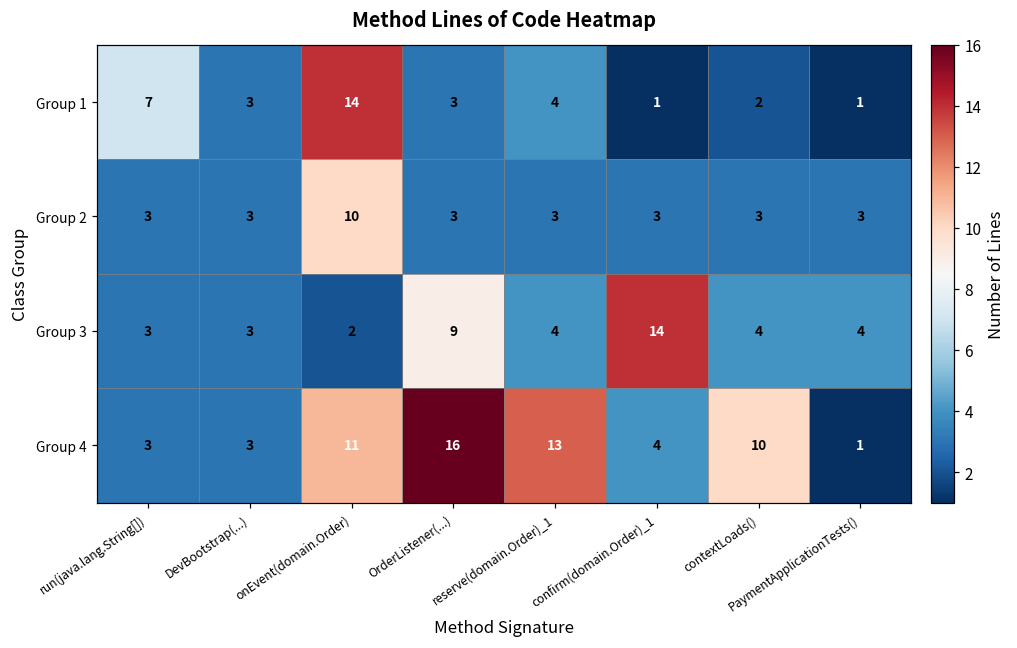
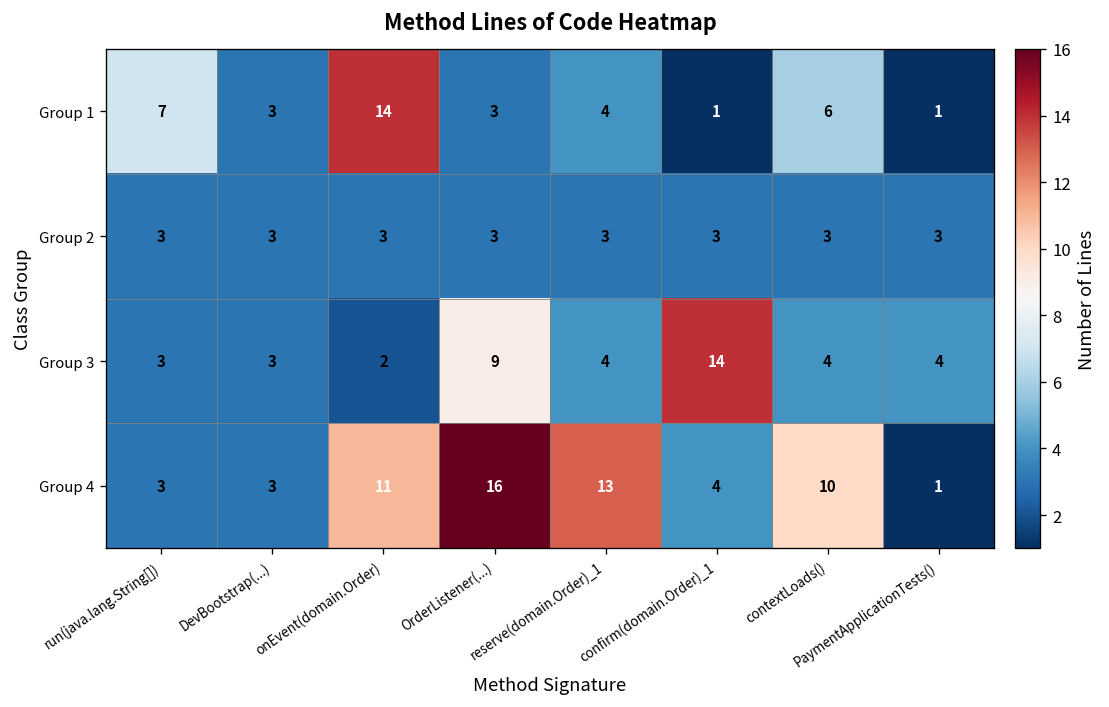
Group 1, contextLoads(): 2 -> 6
Group 2, onEvent(domain.Order): 10 -> 3
